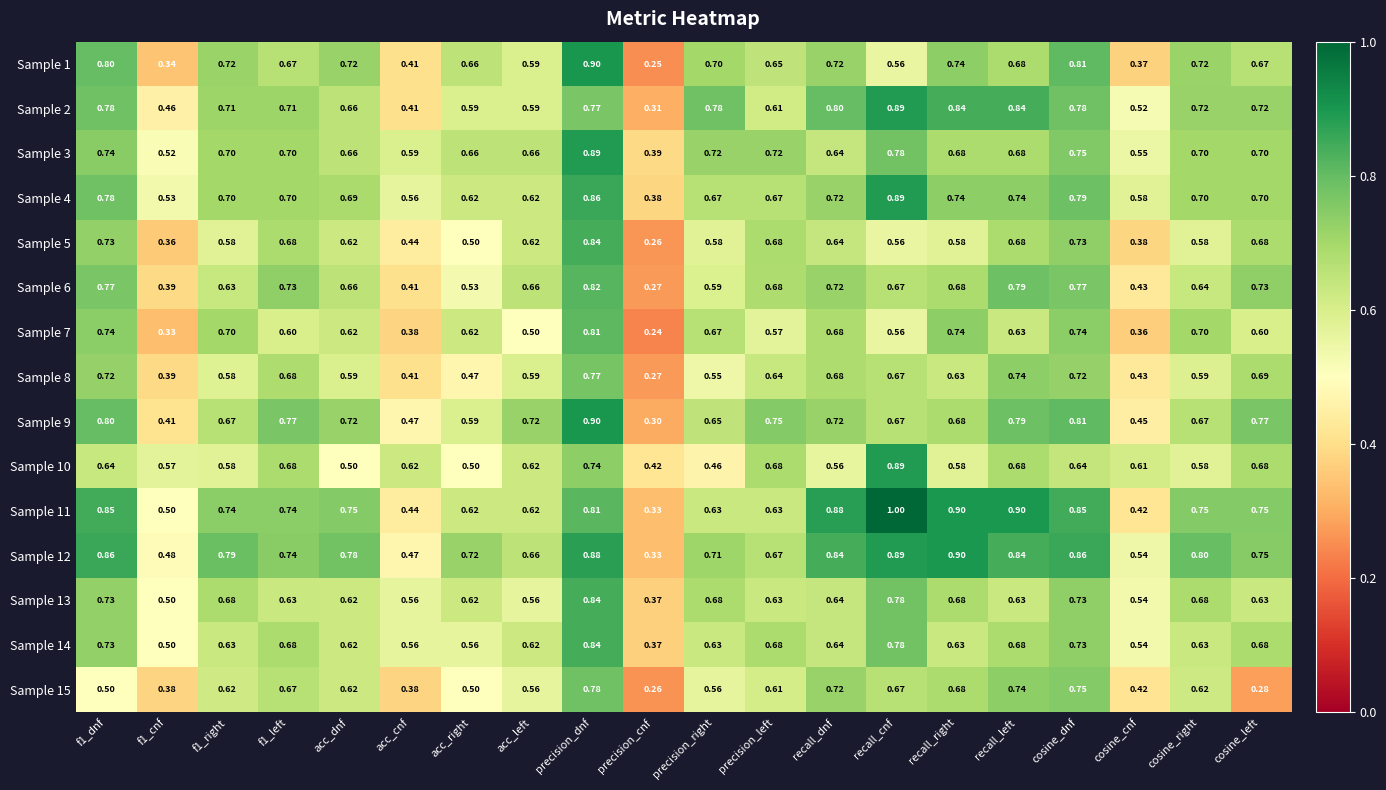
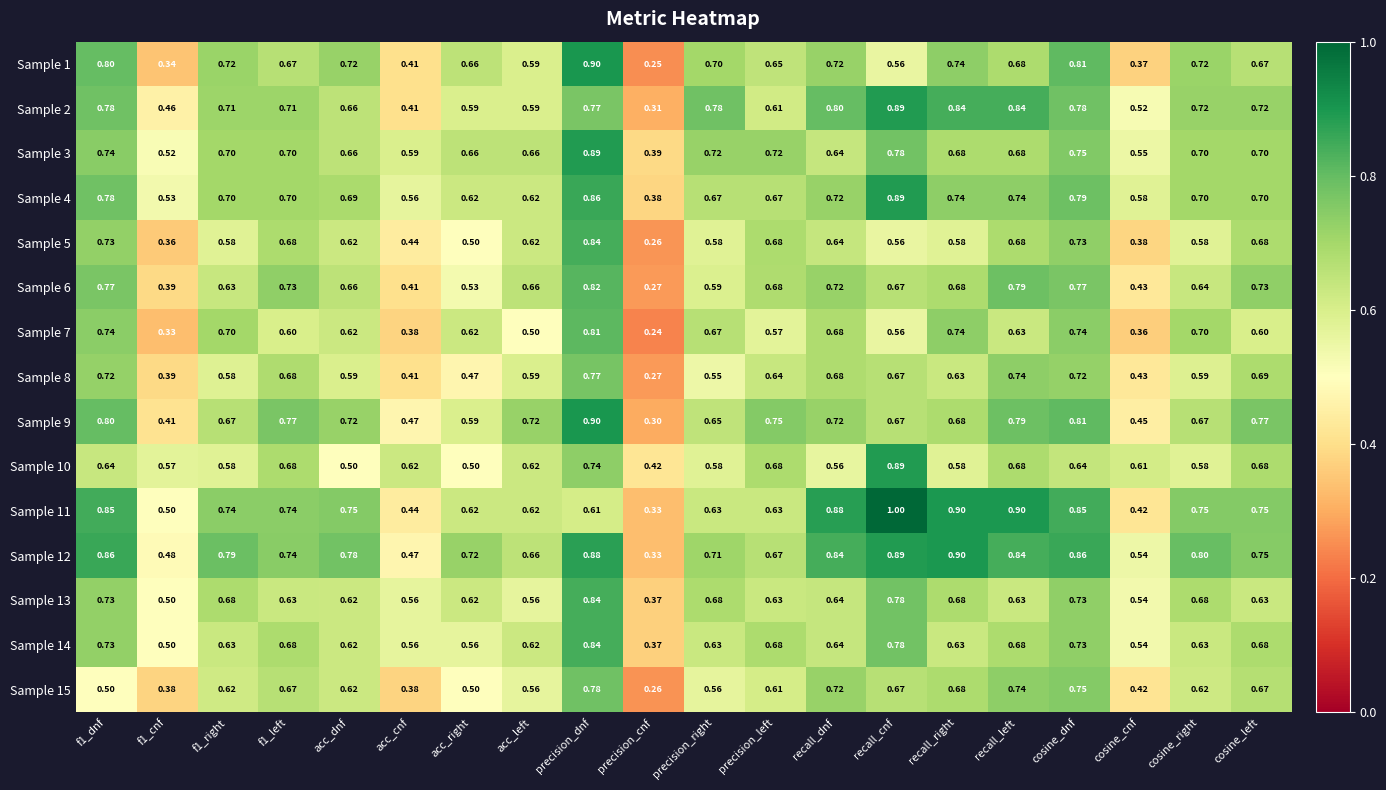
Sample 10, precision_right: 0.46 -> 0.58
Sample 11, precision_dnf: 0.81 -> 0.61
Sample 15, cosine_left: 0.28 -> 0.67
